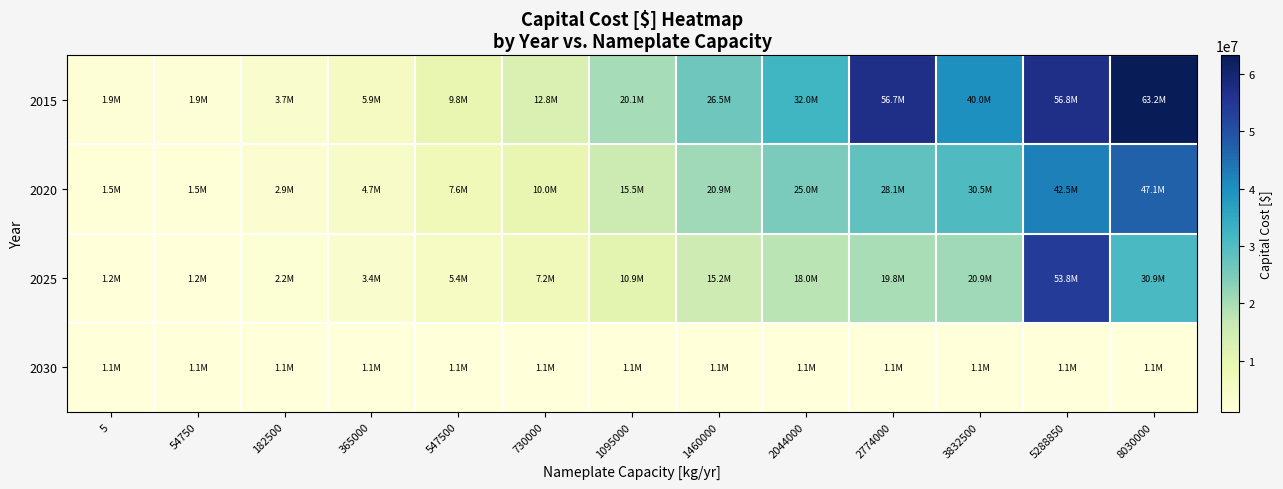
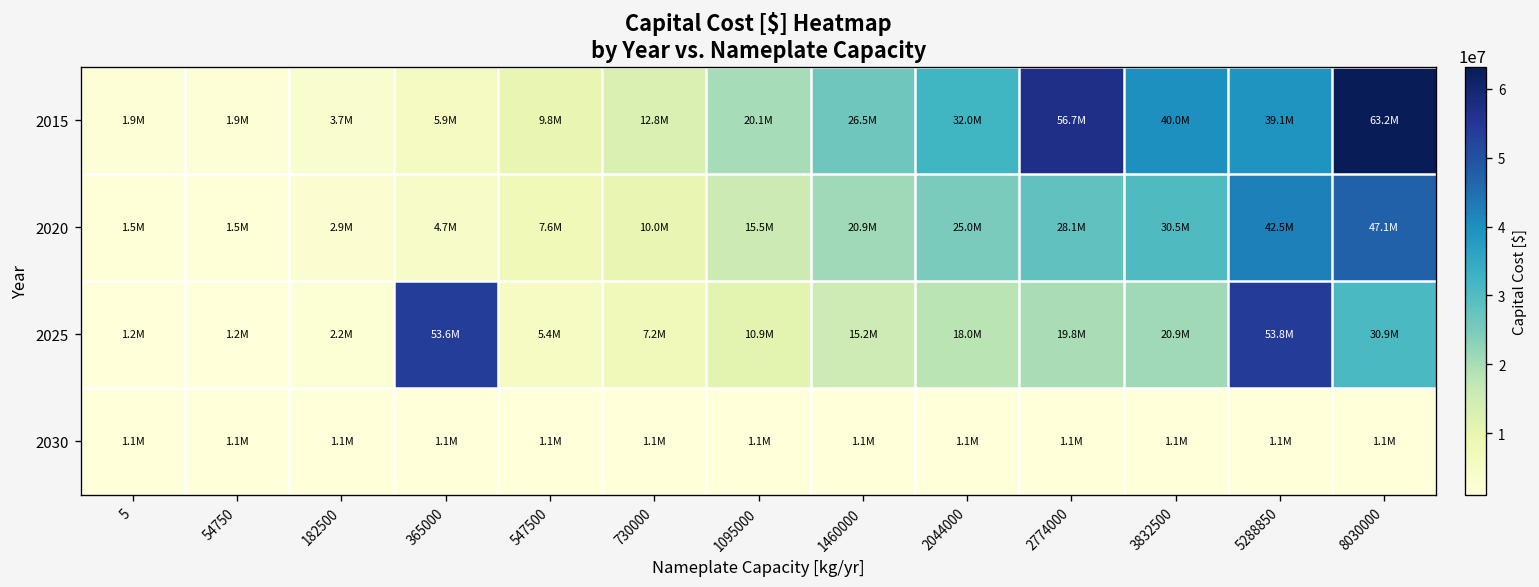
2015, 5288850: 56.8M -> 39.1M
2025, 365000: 3.4M -> 53.6M
